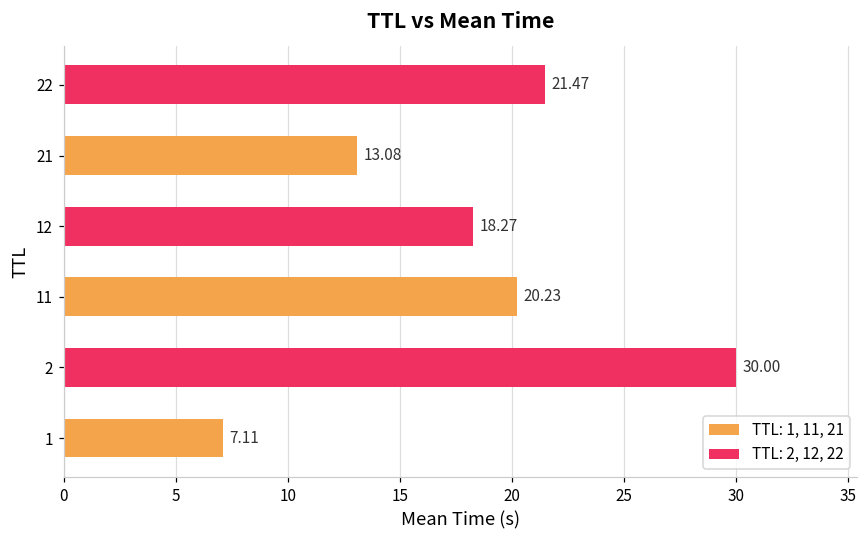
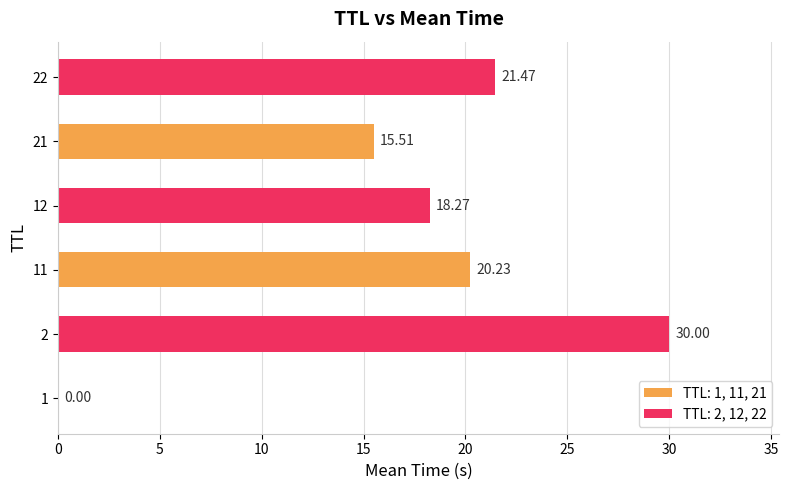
21: 13.08 -> 15.51
1: 7.11 -> 0.00
